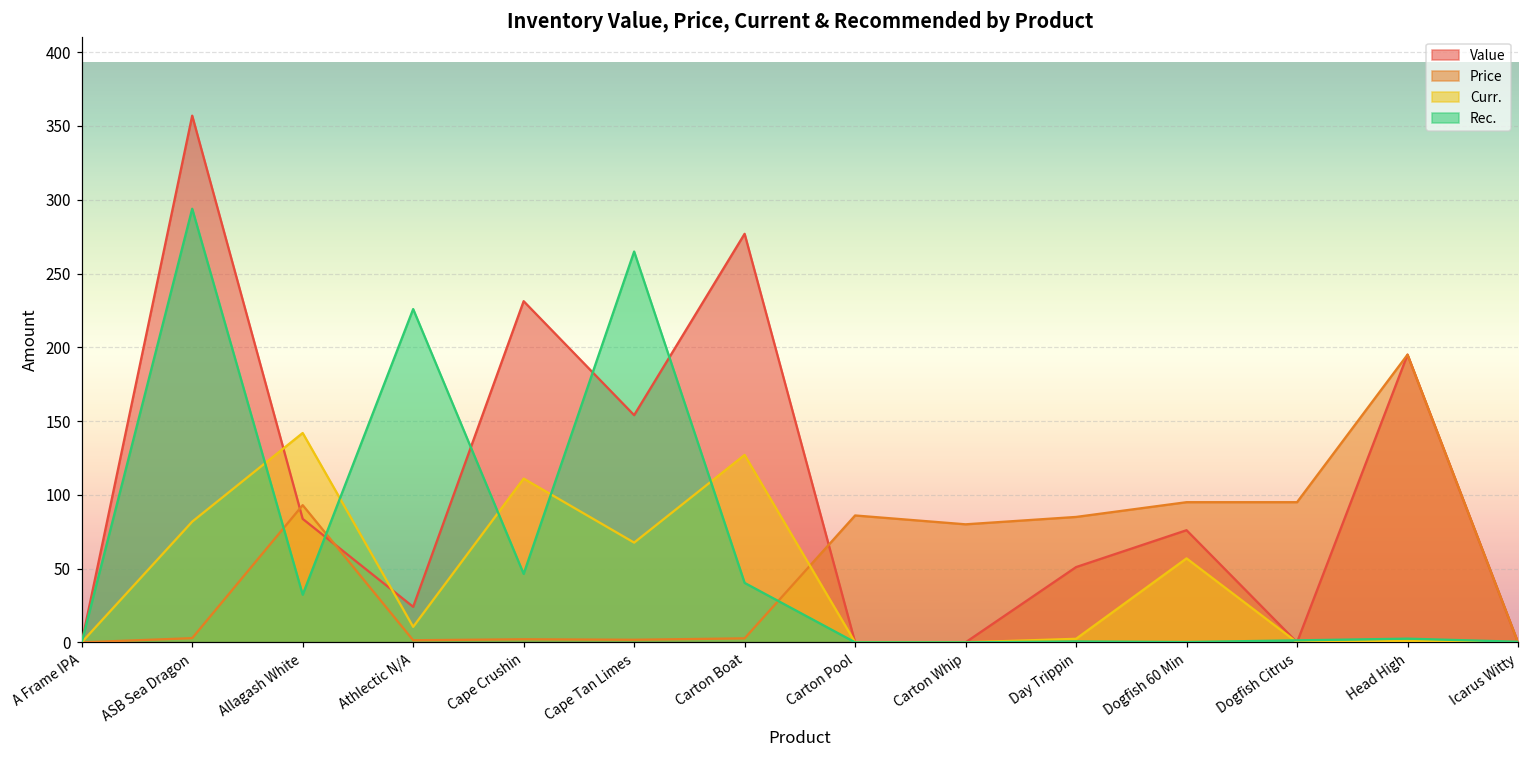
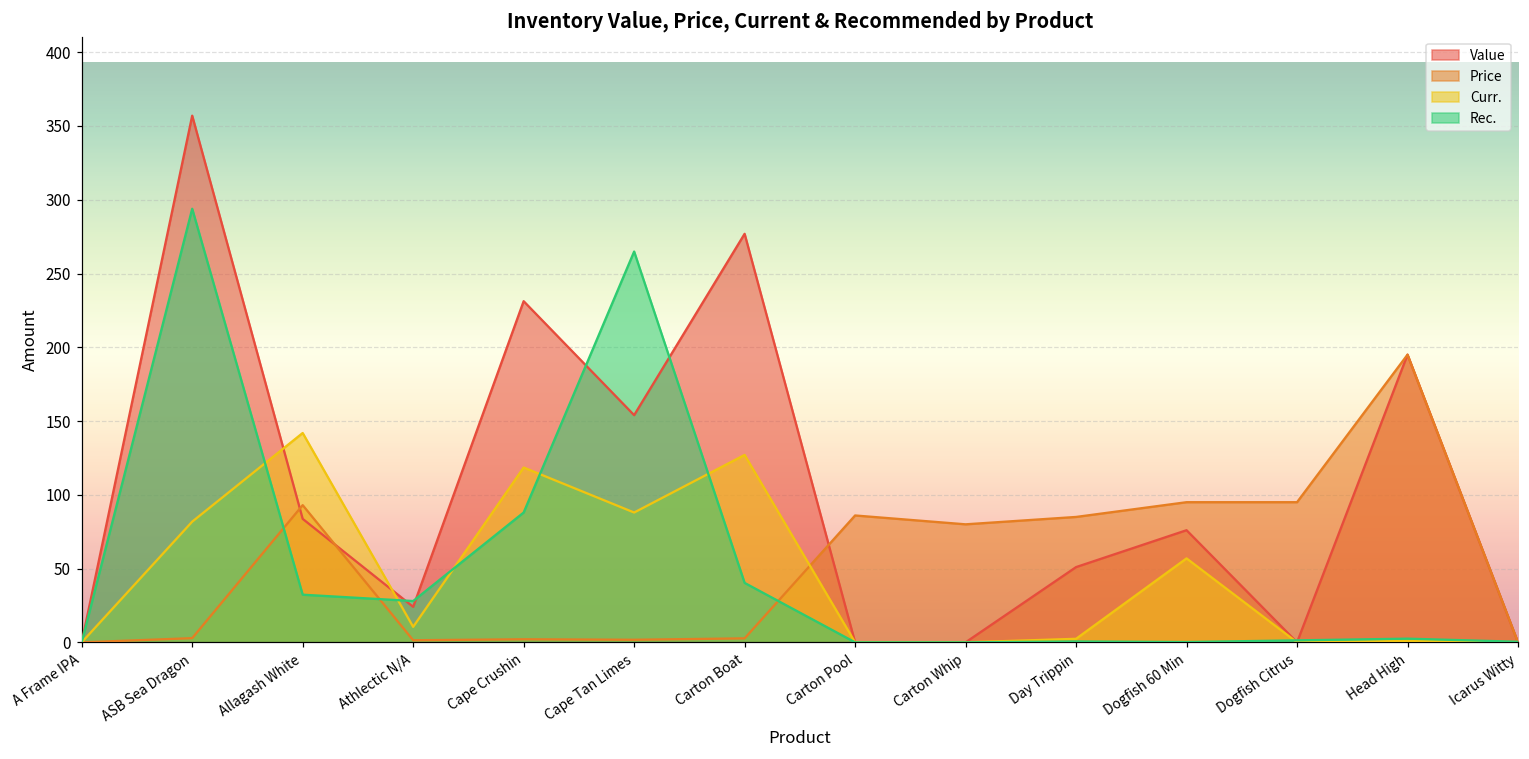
Rec., Athlectic N/A: 226 -> 28
Curr., Cape Crushin: 111 -> 119
Rec., Cape Crushin: 46 -> 88
Curr., Cape Tan Limes: 68 -> 88
